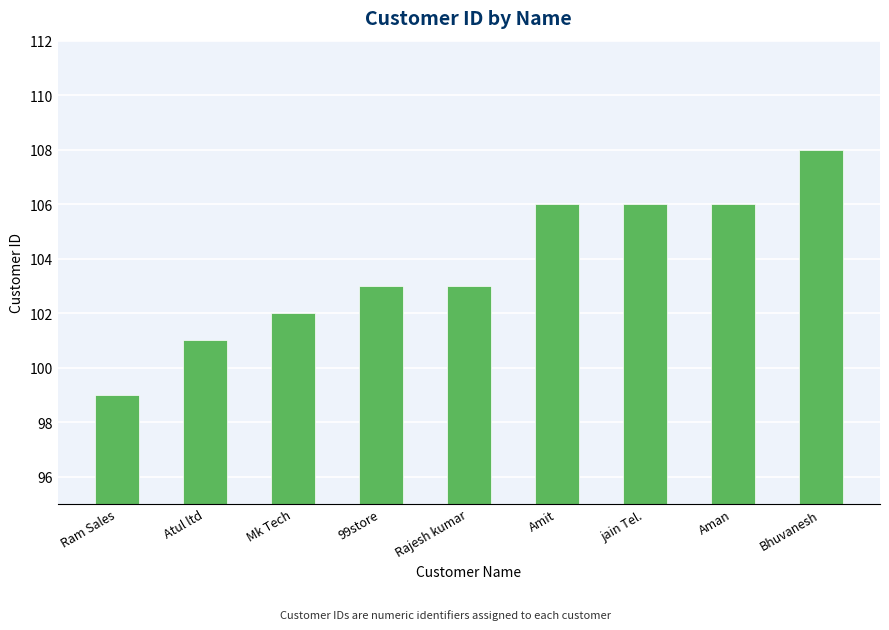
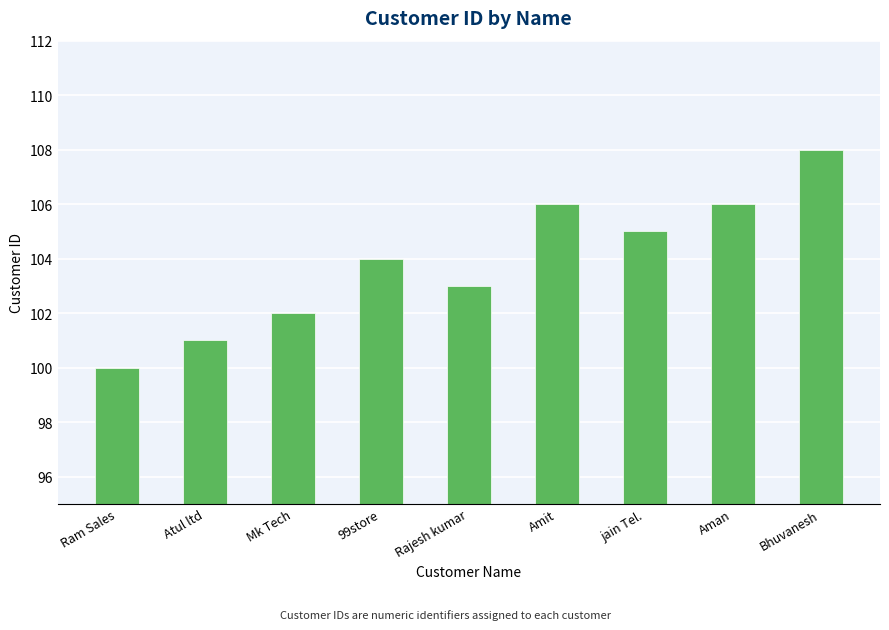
Ram Sales: 99 -> 100
99store: 103 -> 104
jain Tel.: 106 -> 105
